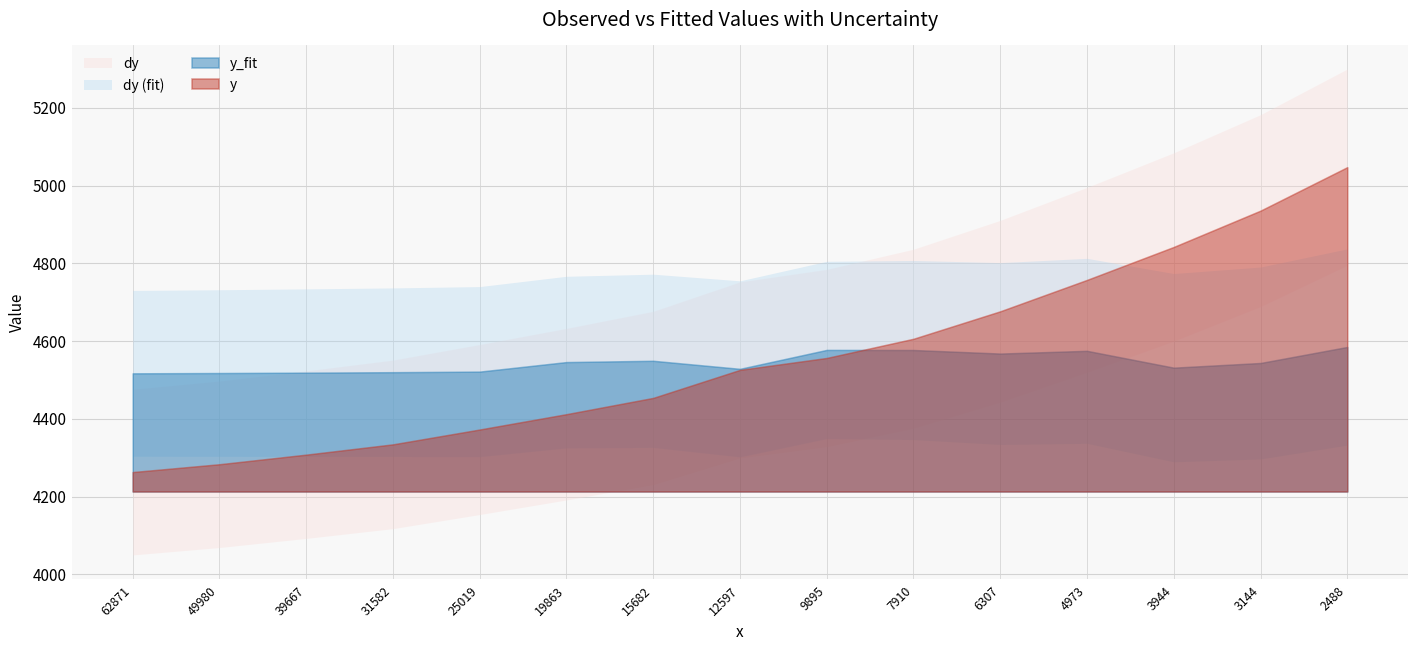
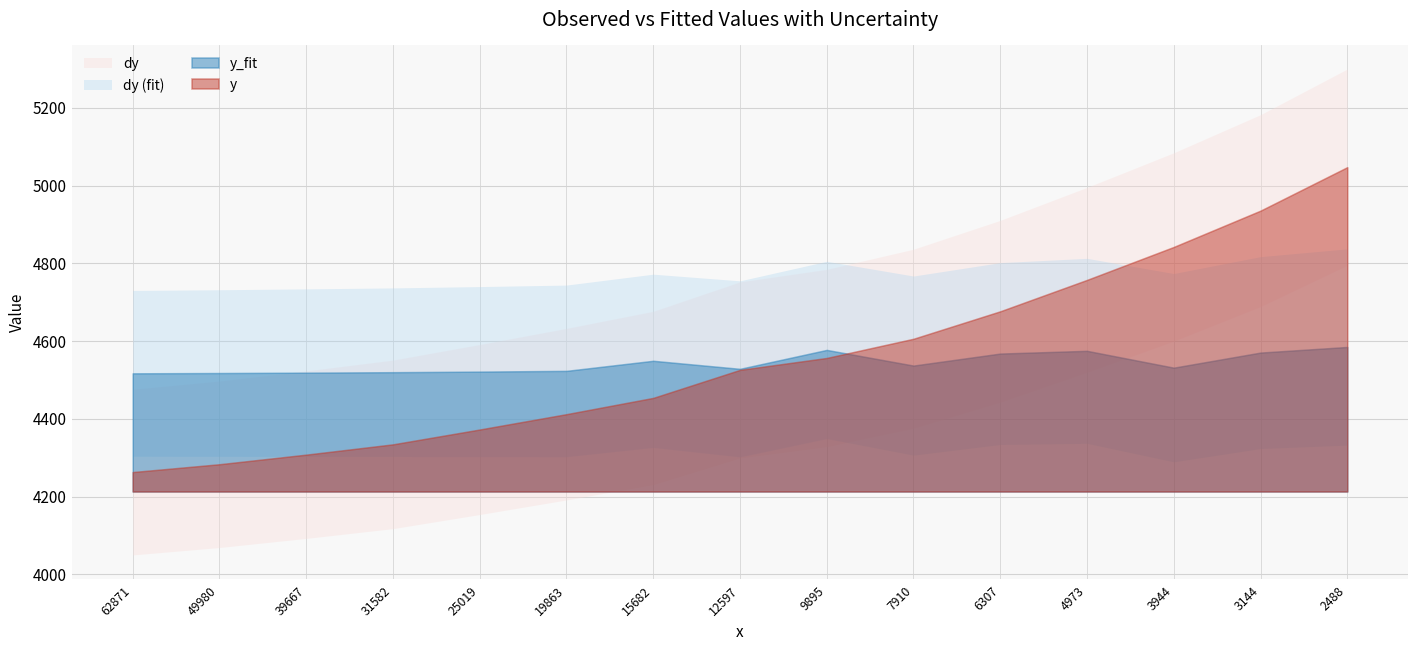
y_fit, 19863: 4550 -> 4520
y_fit, 7910: 4580 -> 4540
y_fit, 3144: 4540 -> 4570
